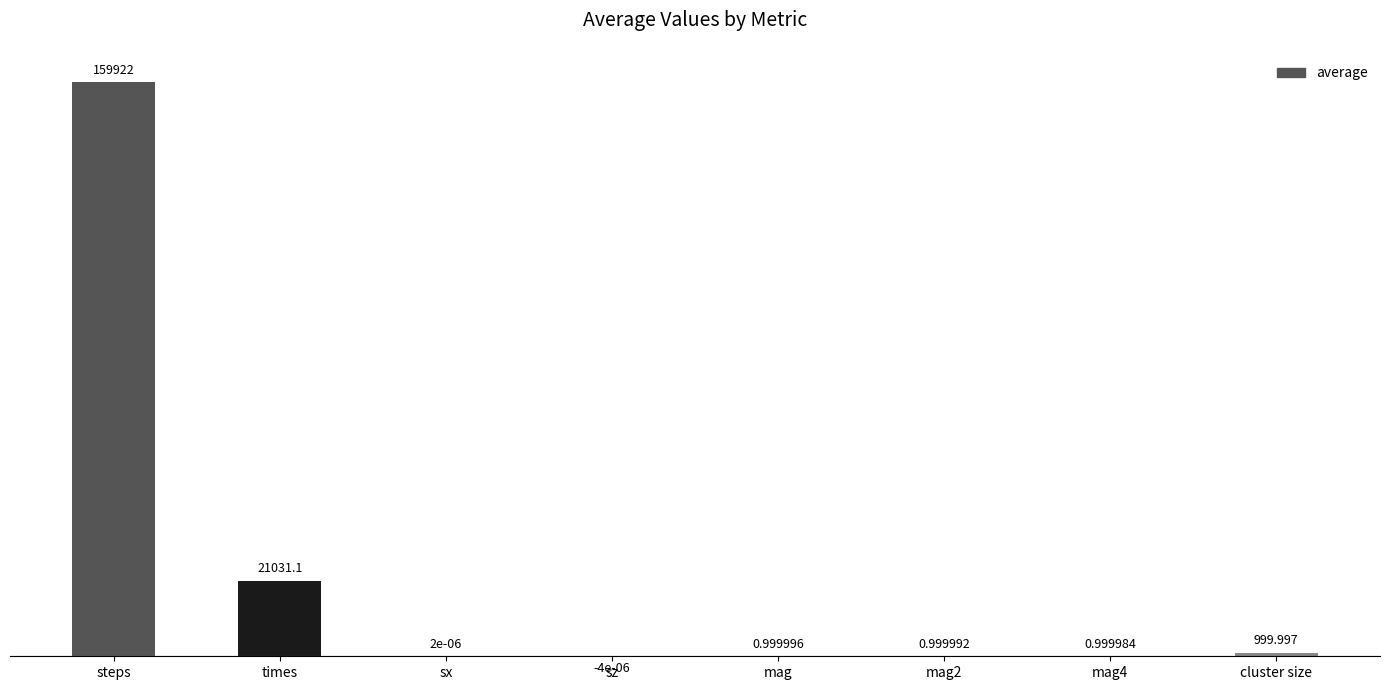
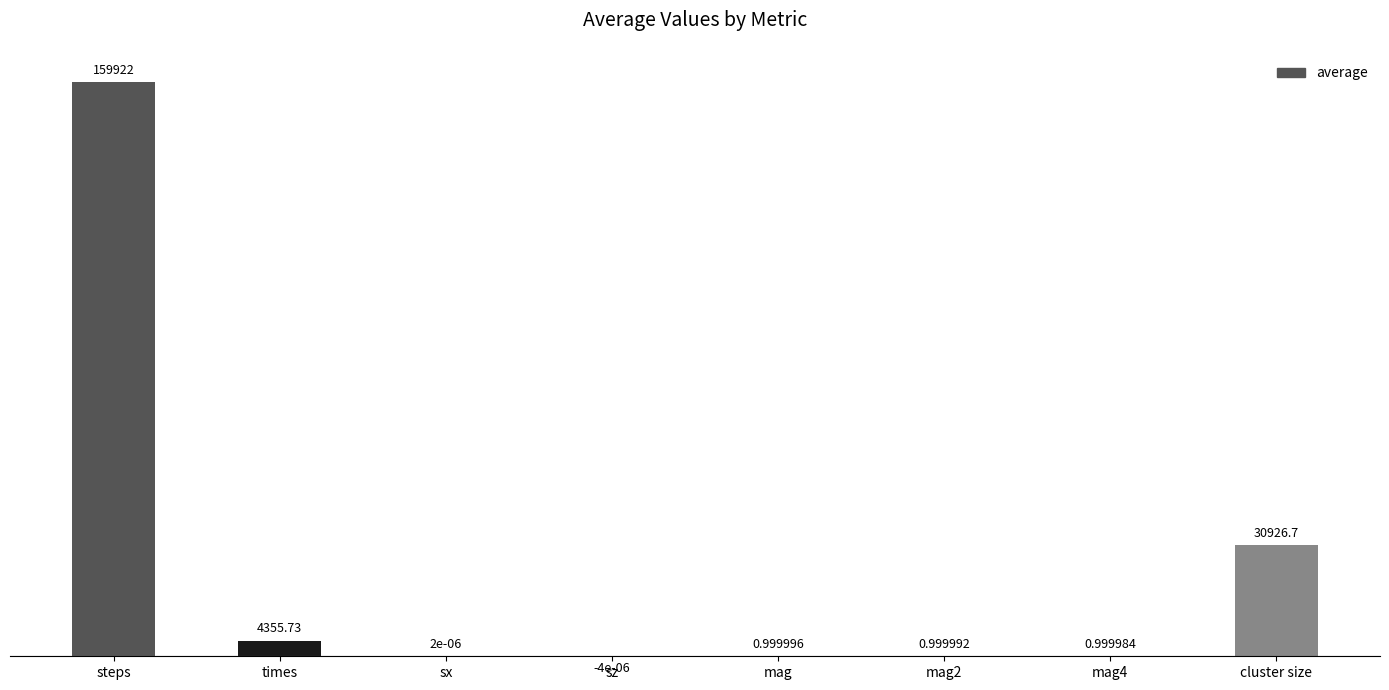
times: 21031.1 -> 4355.73
cluster size: 999.997 -> 30926.7
